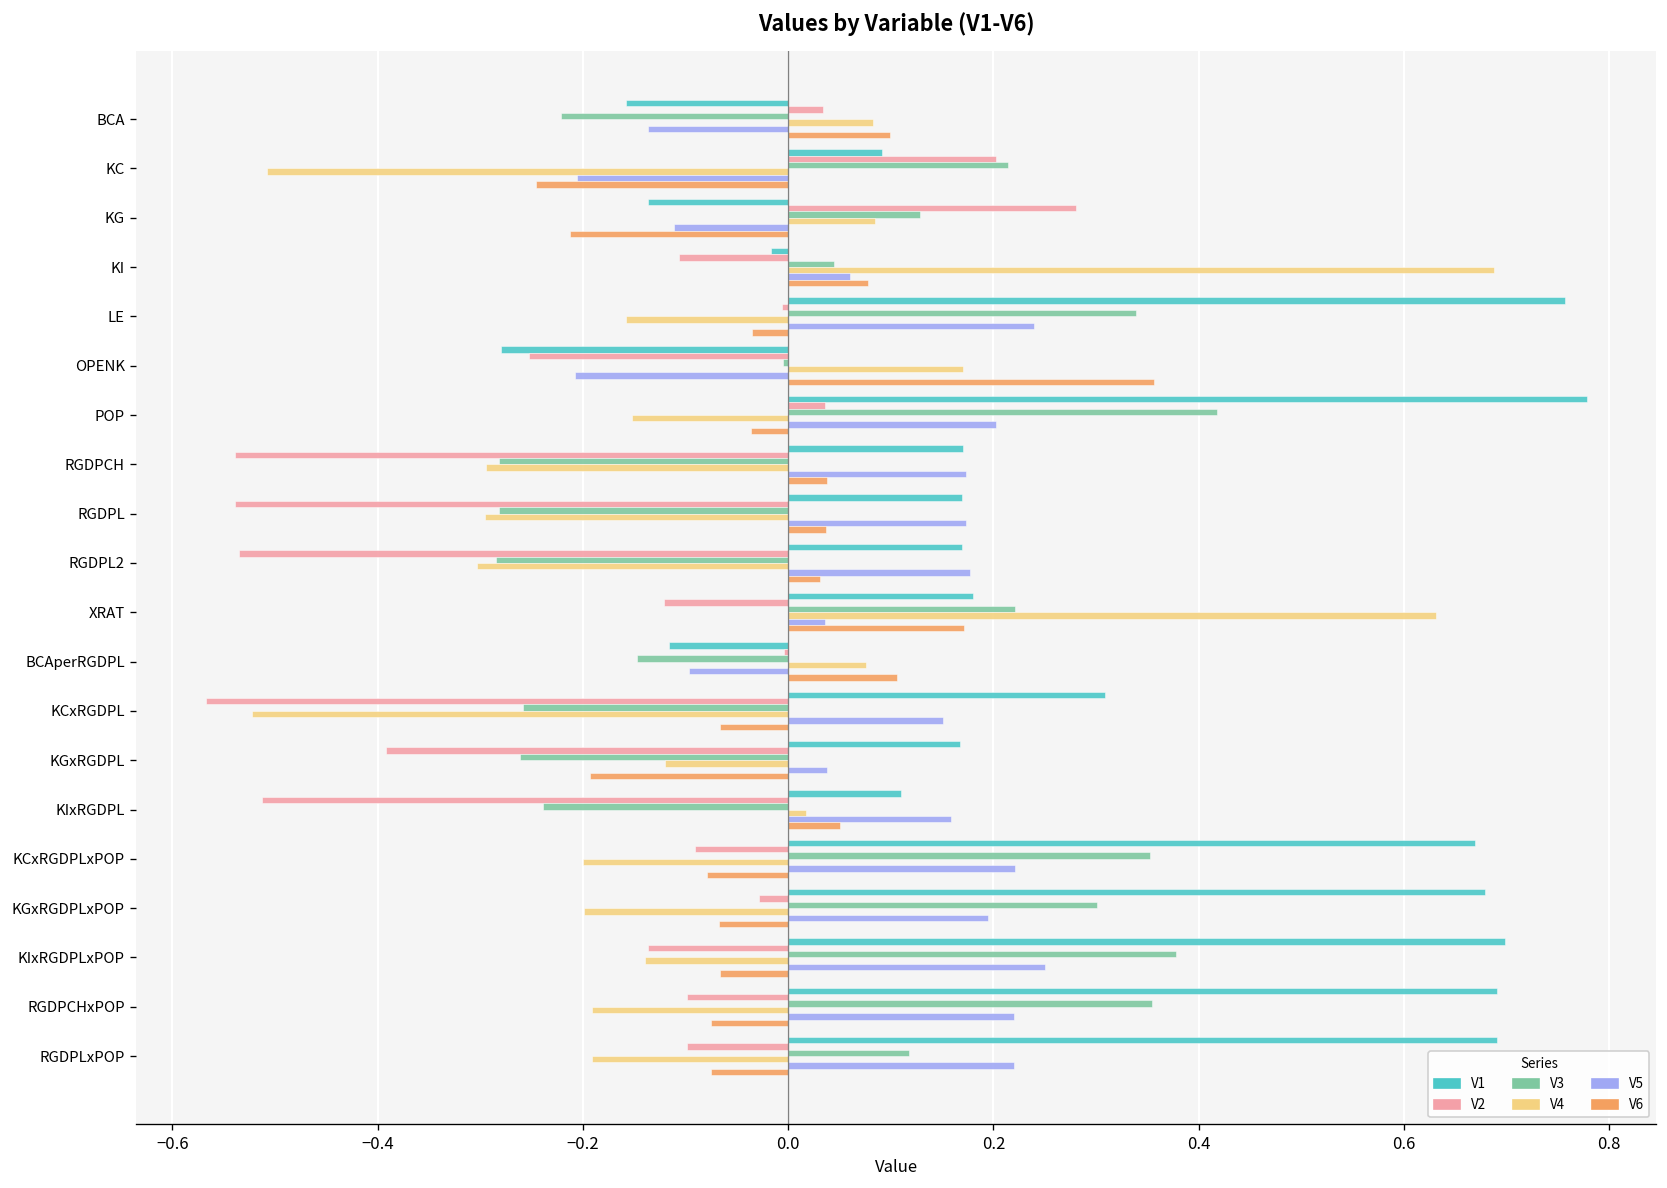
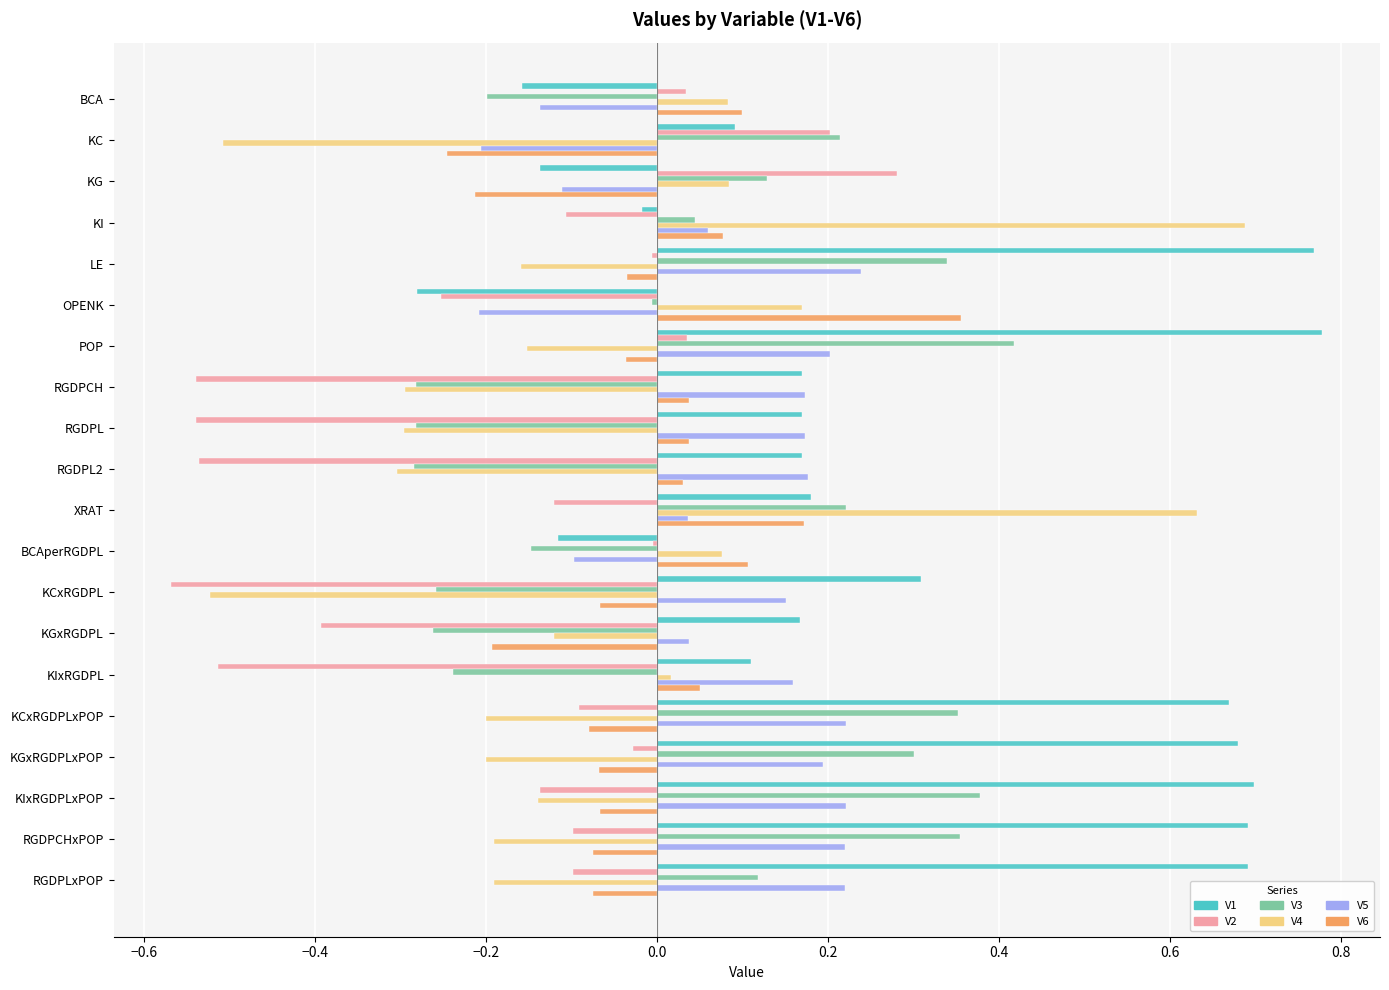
V3, BCA: -0.22 -> -0.20
V1, LE: 0.76 -> 0.77
V5, KIxRGDPLxPOP: 0.25 -> 0.22
